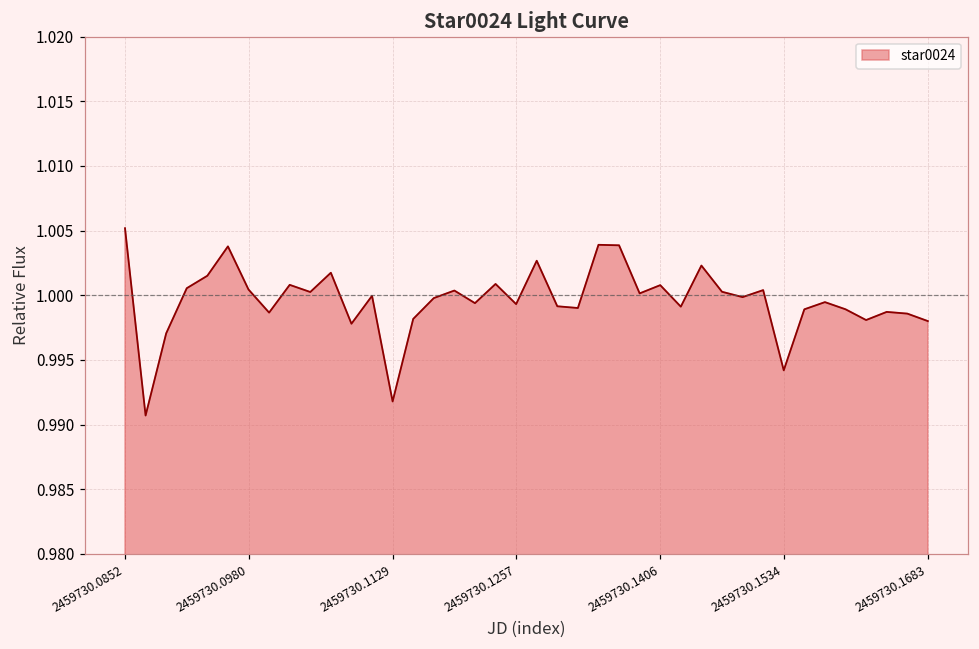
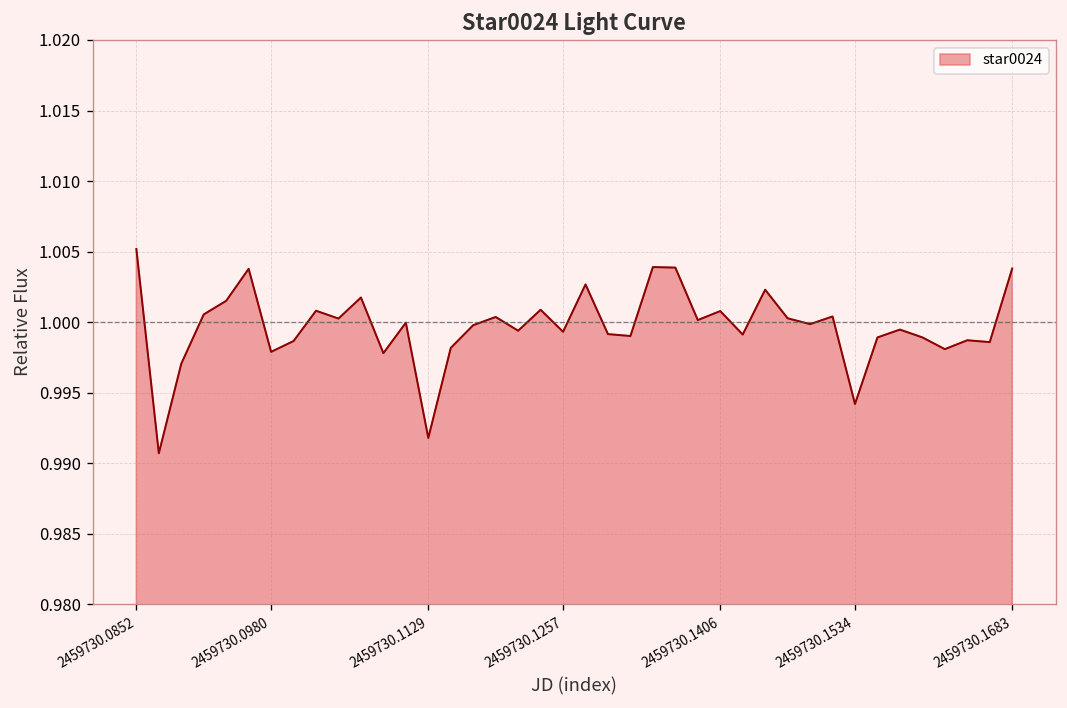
2459730.0980: 1.0004 -> 0.9979
2459730.1683: 0.9980 -> 1.0038
